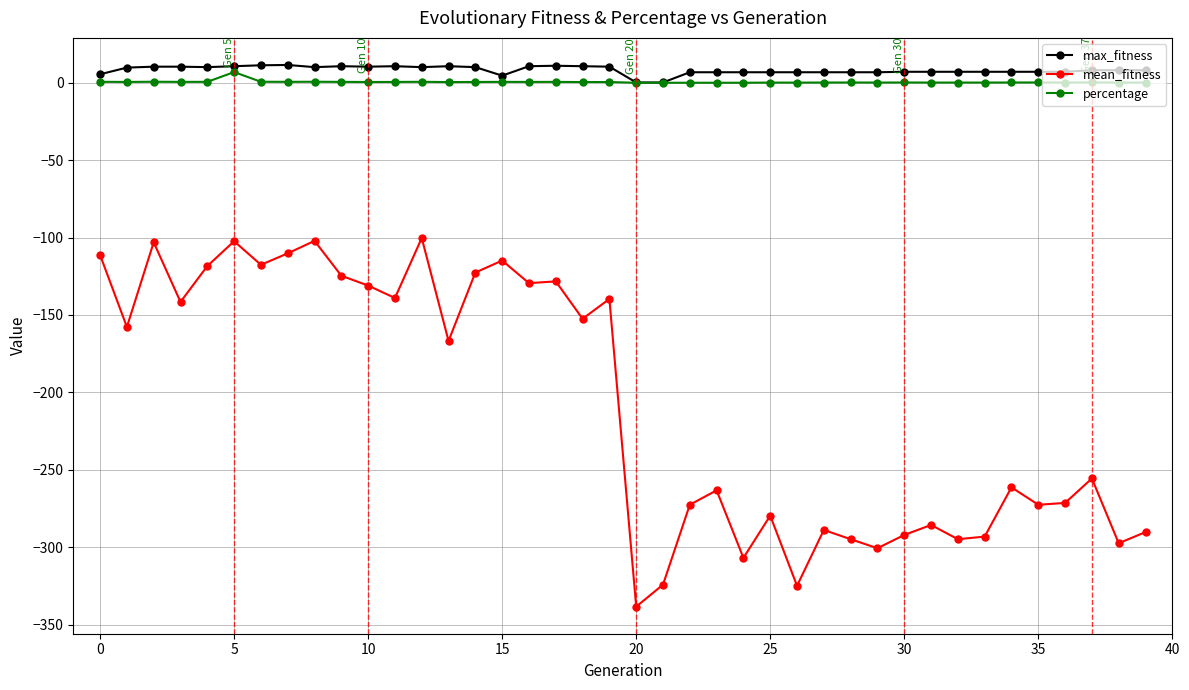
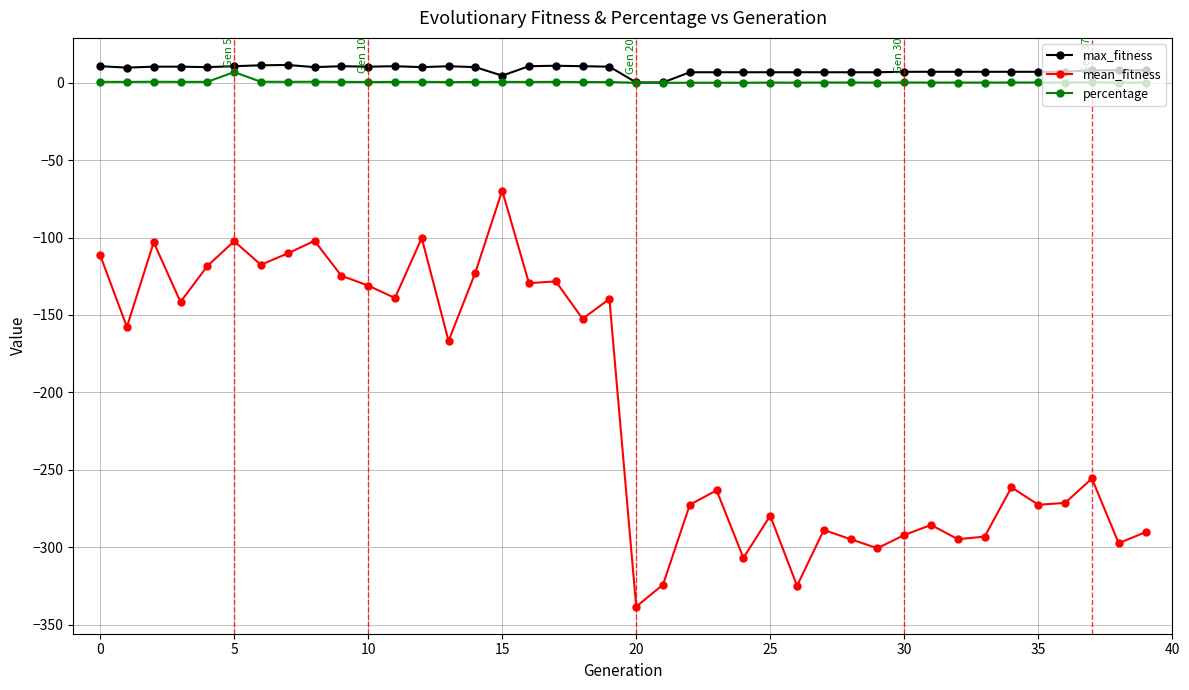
max_fitness, 0: 6 -> 11
mean_fitness, 15: -115 -> -70
